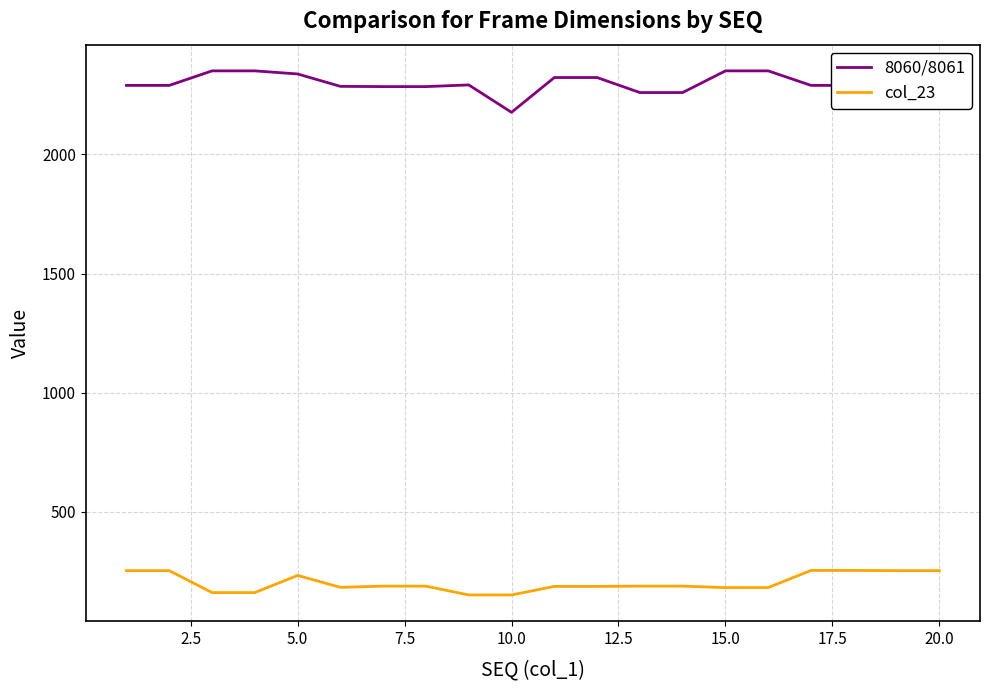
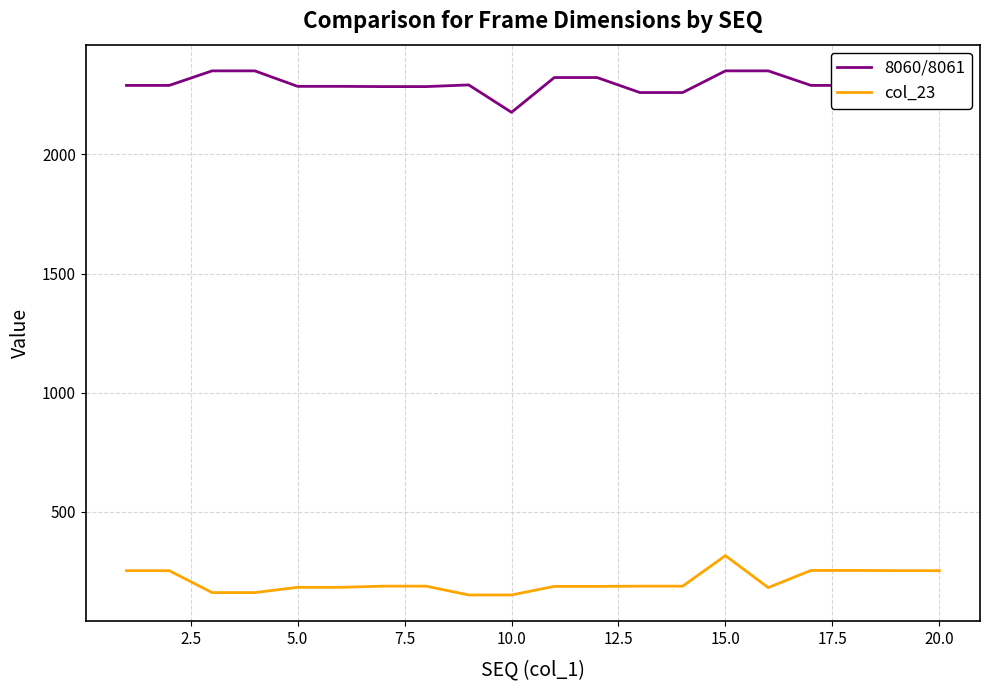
8060/8061, 5.0: 2340 -> 2290
col_23, 5.0: 230 -> 180
col_23, 15.0: 180 -> 320
